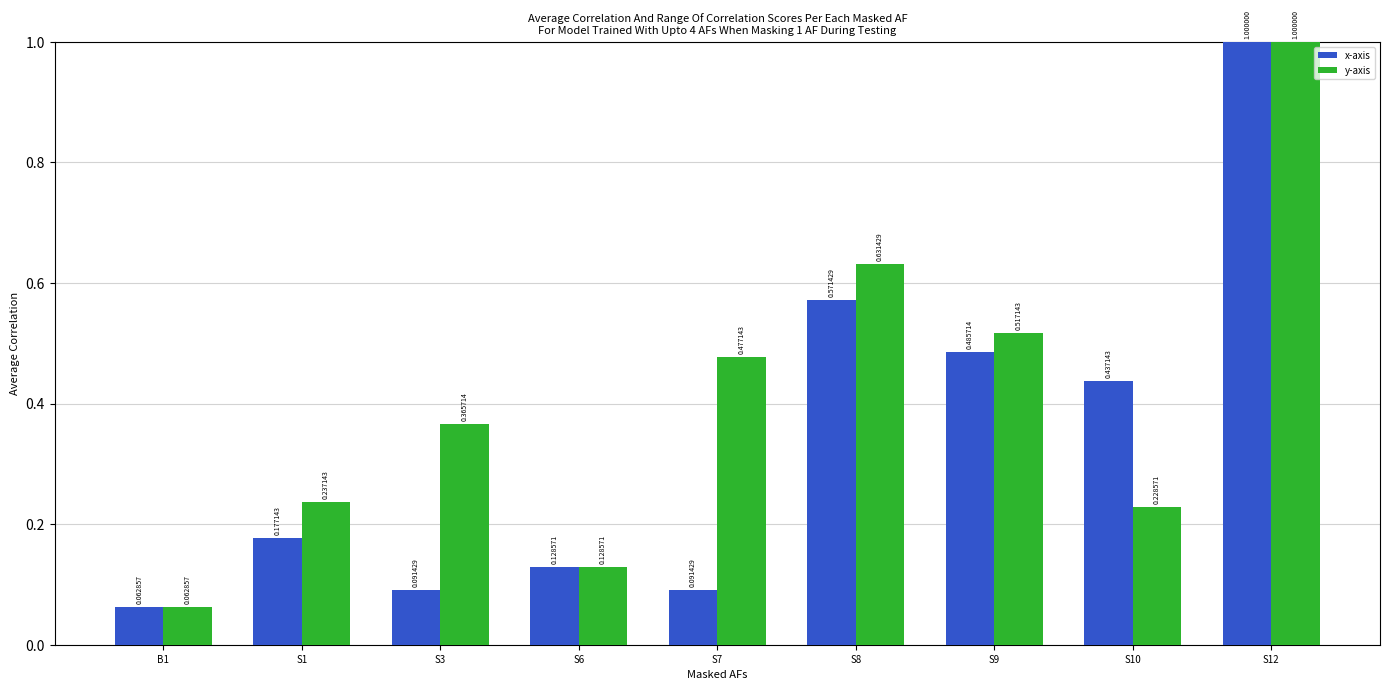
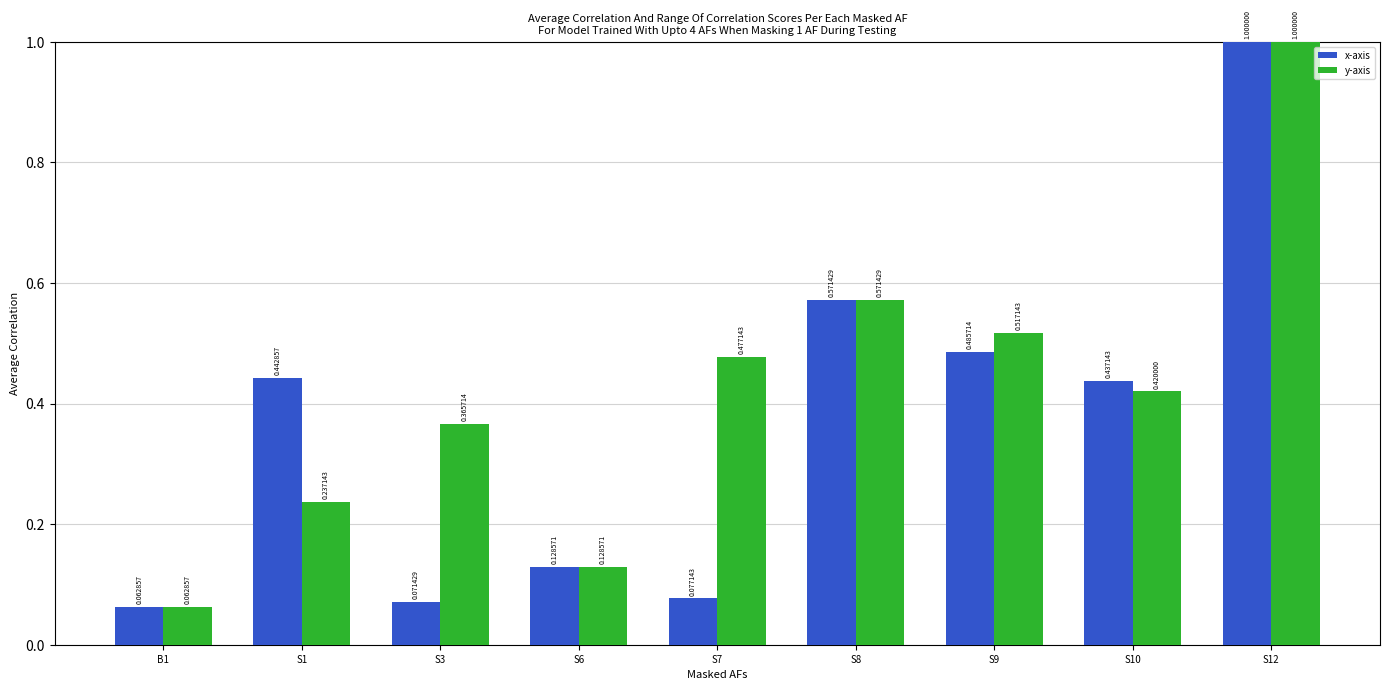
x-axis, S1: 0.177143 -> 0.442857
x-axis, S3: 0.091429 -> 0.071429
x-axis, S7: 0.091429 -> 0.077143
y-axis, S8: 0.631429 -> 0.571429
y-axis, S10: 0.228571 -> 0.420000
